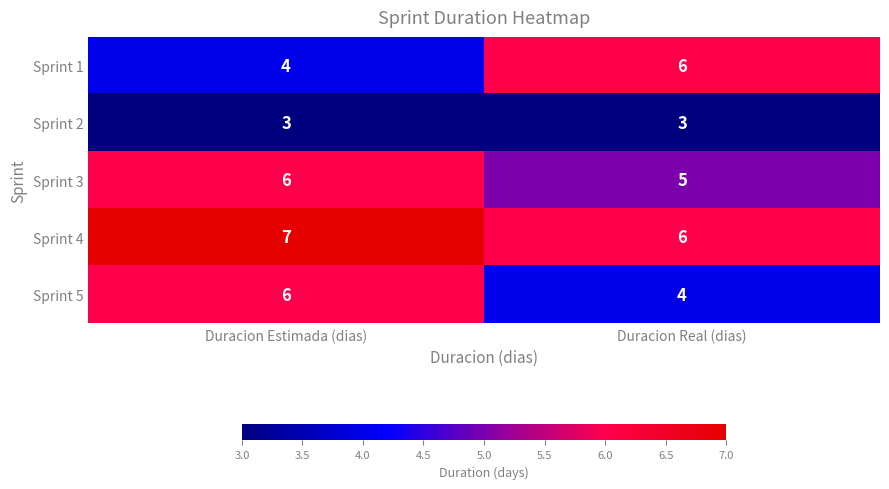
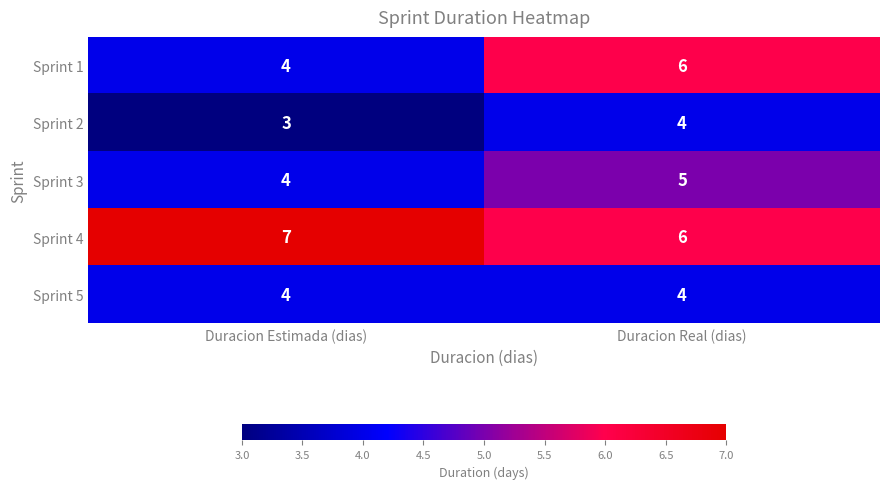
Sprint 2, Duracion Real (dias): 3 -> 4
Sprint 3, Duracion Estimada (dias): 6 -> 4
Sprint 5, Duracion Estimada (dias): 6 -> 4
